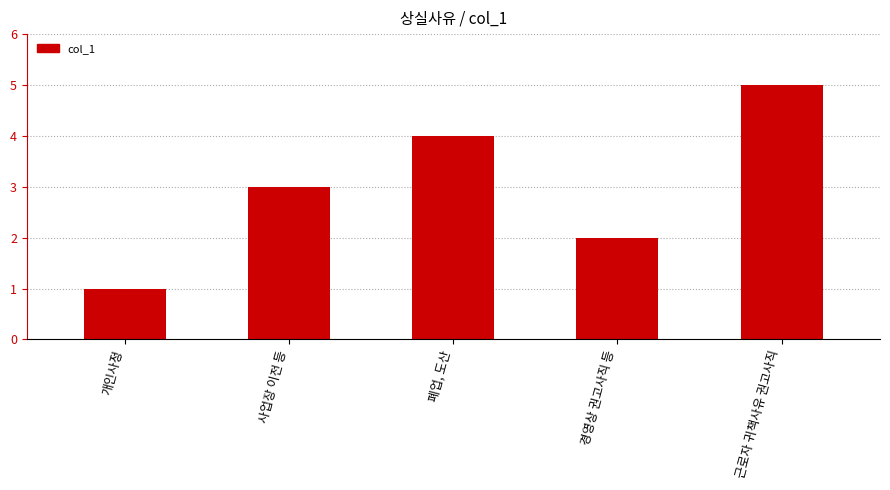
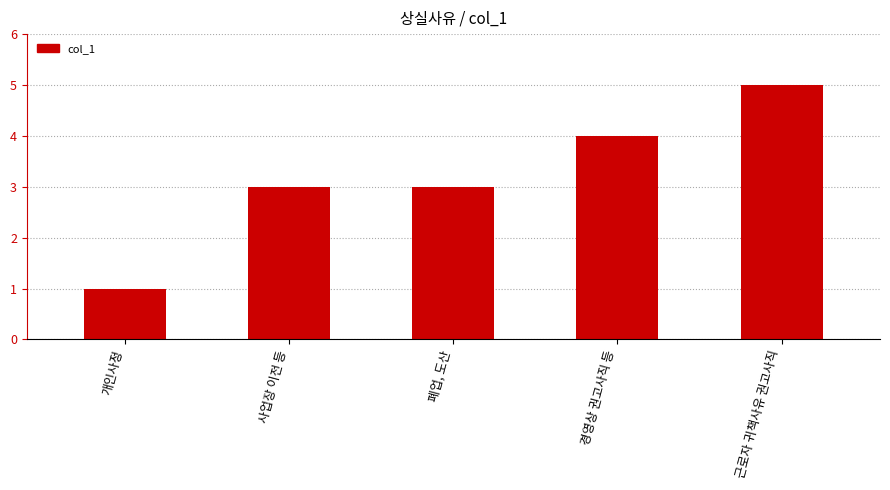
폐업, 도산: 4 -> 3
경영상 권고사직 등: 2 -> 4
